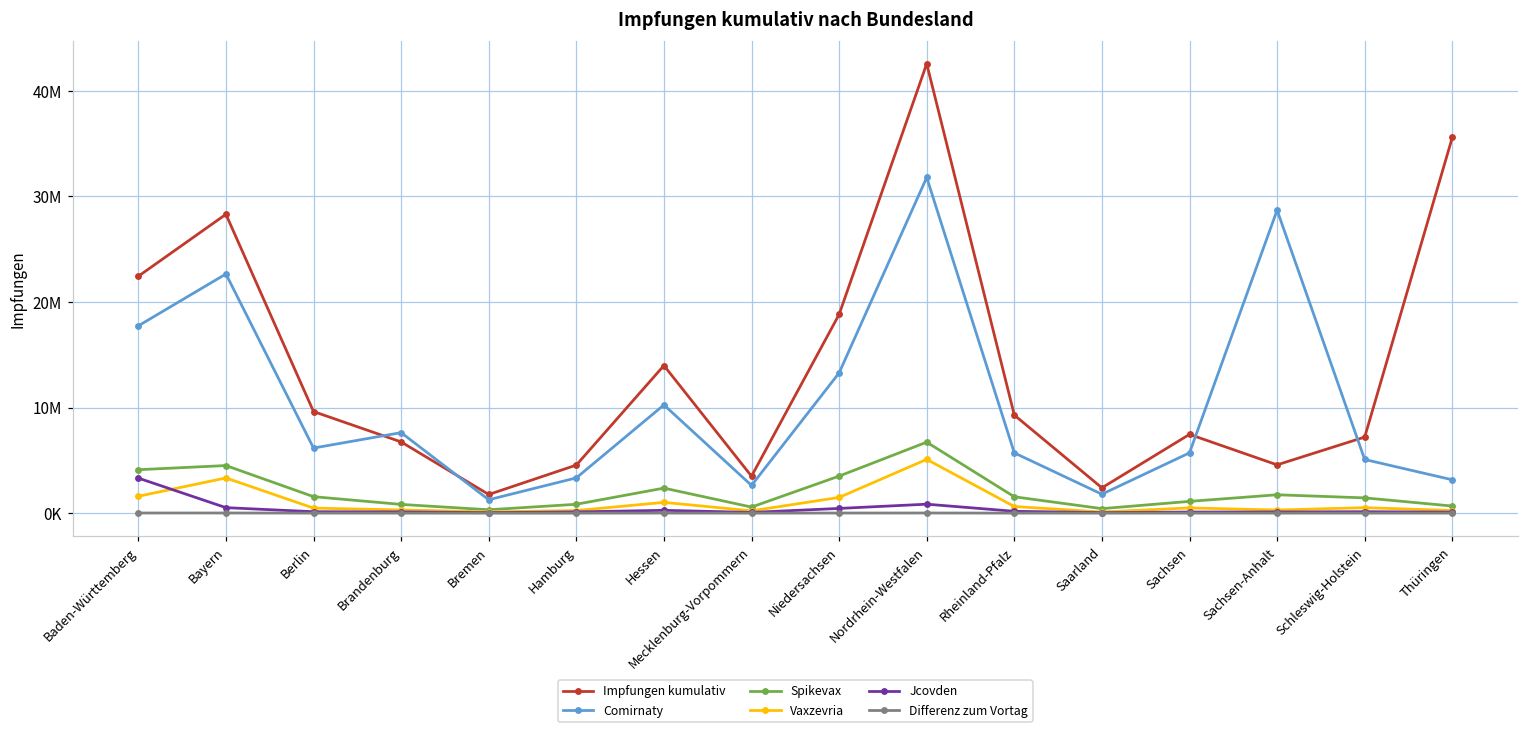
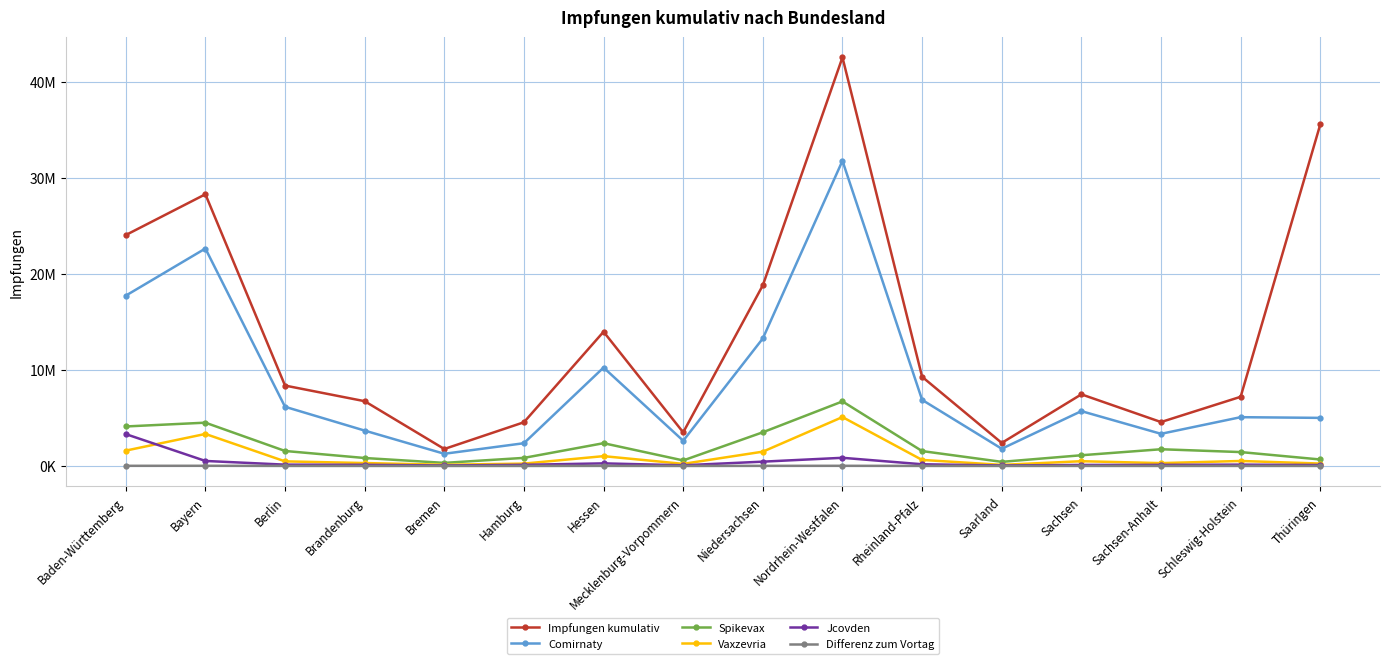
Impfungen kumulativ, Baden-Württemberg: 22000000 -> 24000000
Impfungen kumulativ, Berlin: 10000000 -> 8000000
Comirnaty, Brandenburg: 8000000 -> 4000000
Comirnaty, Hamburg: 3000000 -> 2000000
Comirnaty, Rheinland-Pfalz: 6000000 -> 7000000
Comirnaty, Sachsen-Anhalt: 29000000 -> 3000000
Comirnaty, Thüringen: 3000000 -> 5000000
